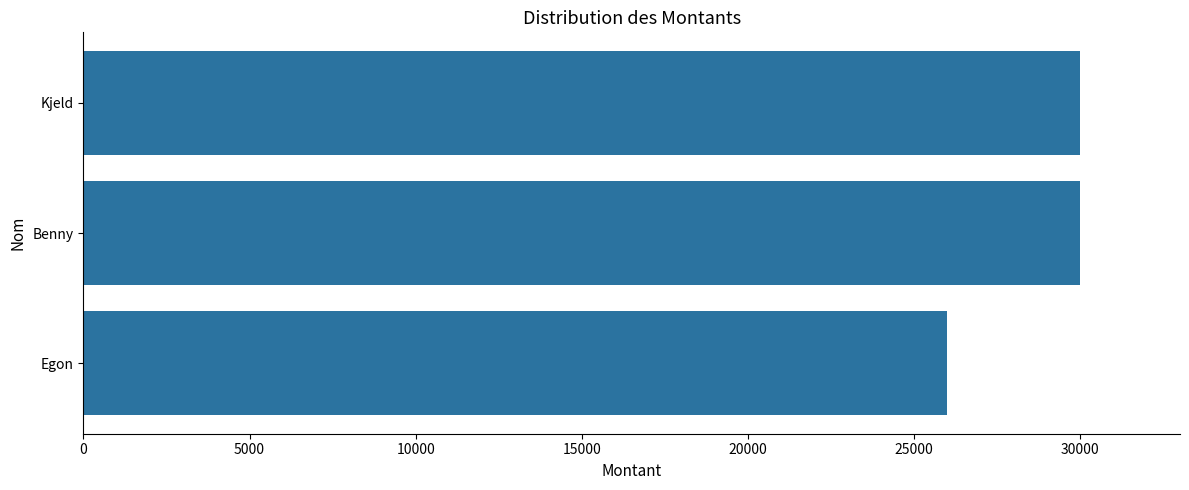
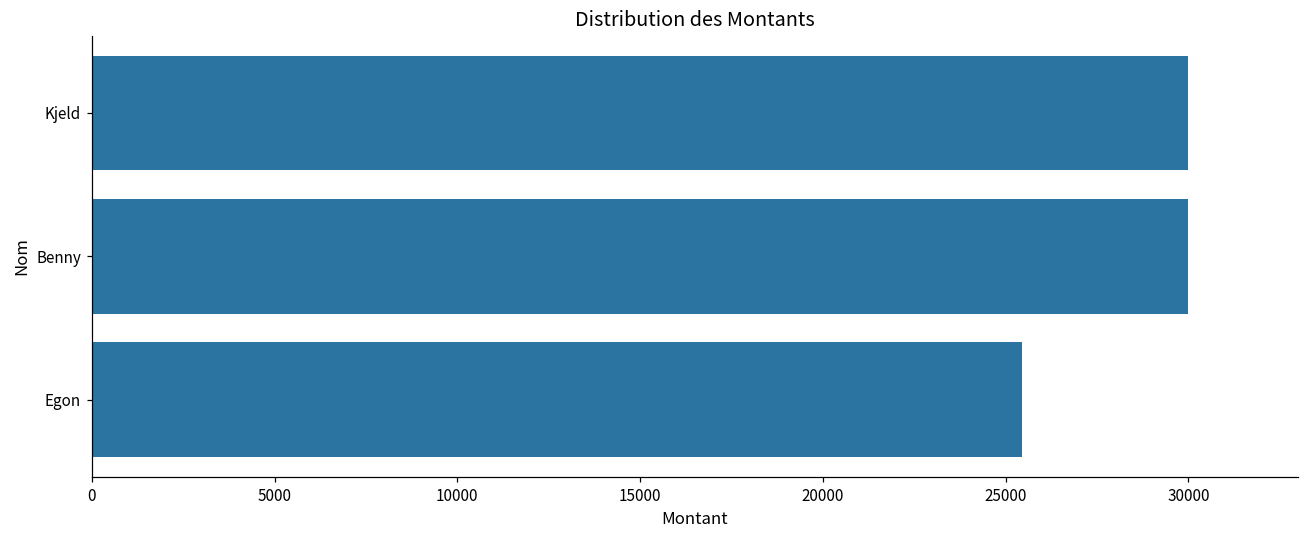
Egon: 26000 -> 25400
